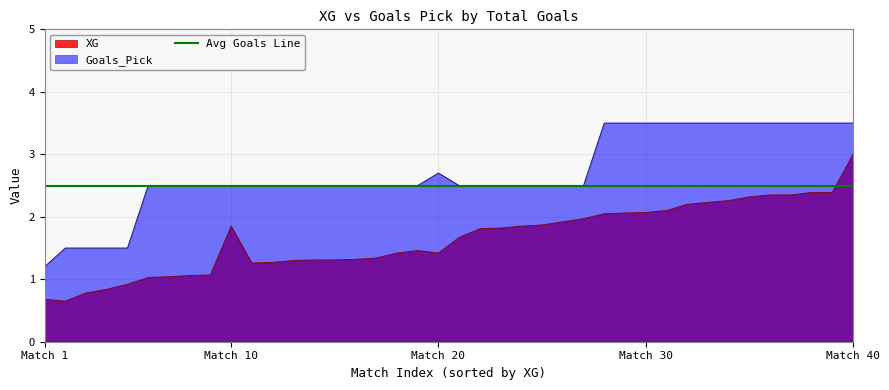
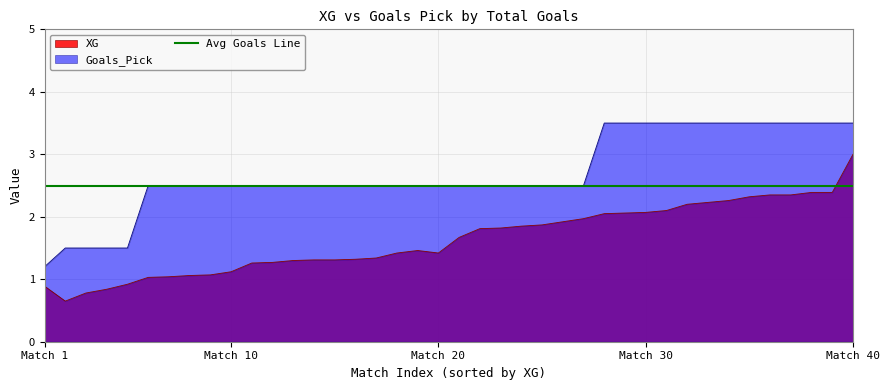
XG, Match 1: 0.7 -> 0.9
XG, Match 10: 1.9 -> 1.1
Goals_Pick, Match 20: 2.7 -> 2.5
